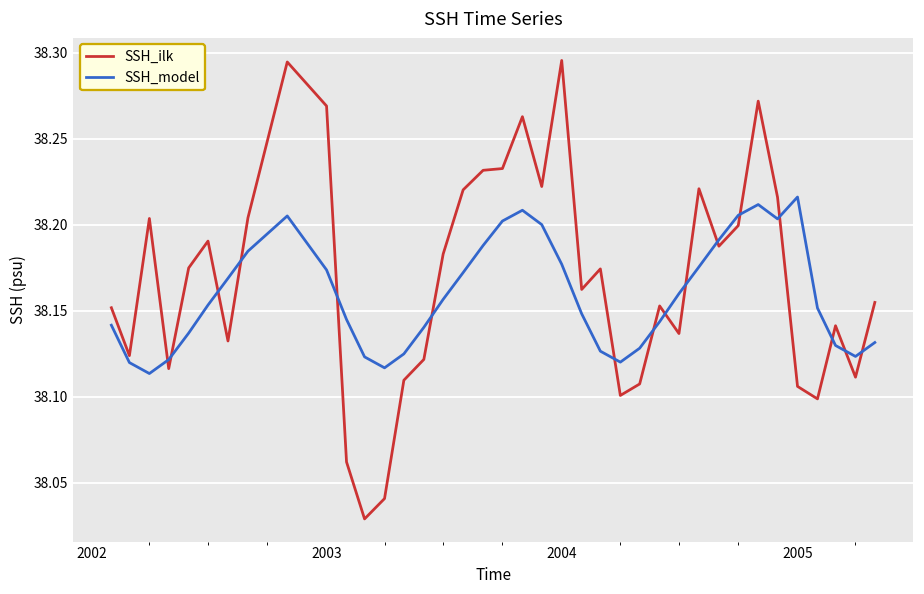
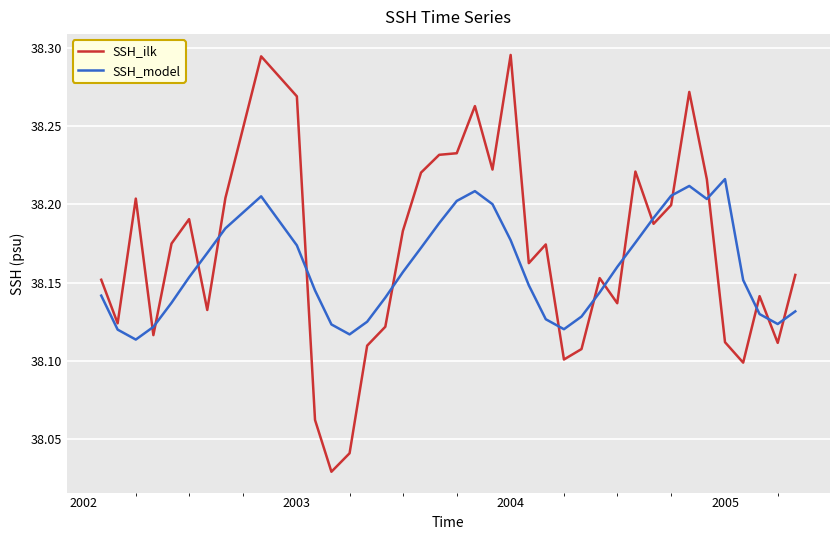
SSH_ilk, 2005: 38.106 -> 38.112
